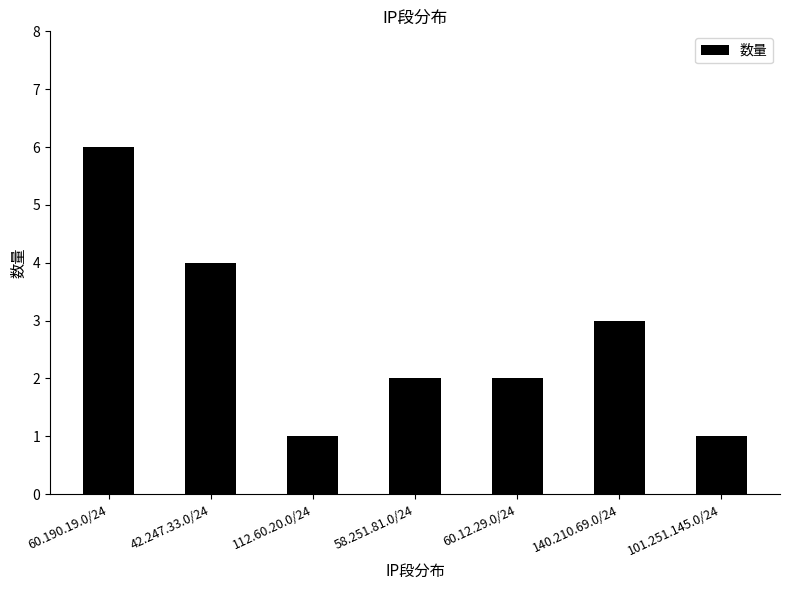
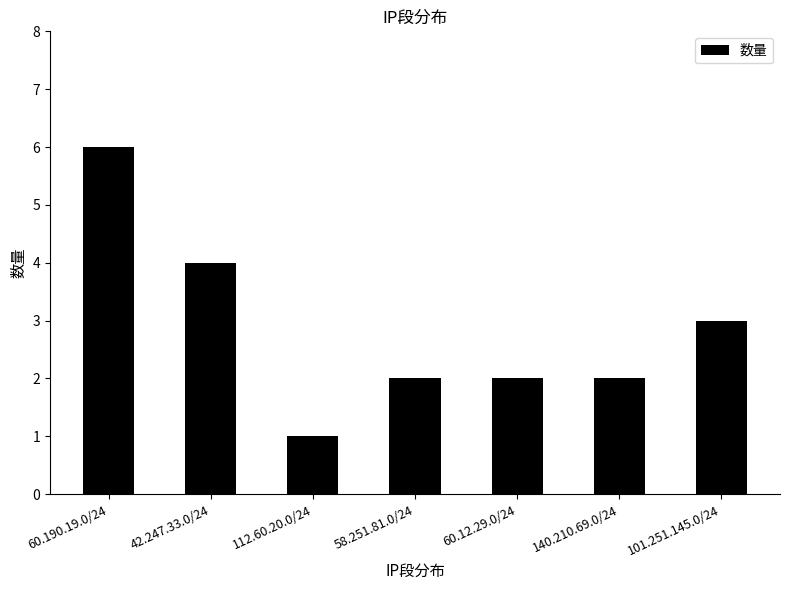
140.210.69.0/24: 3 -> 2
101.251.145.0/24: 1 -> 3
